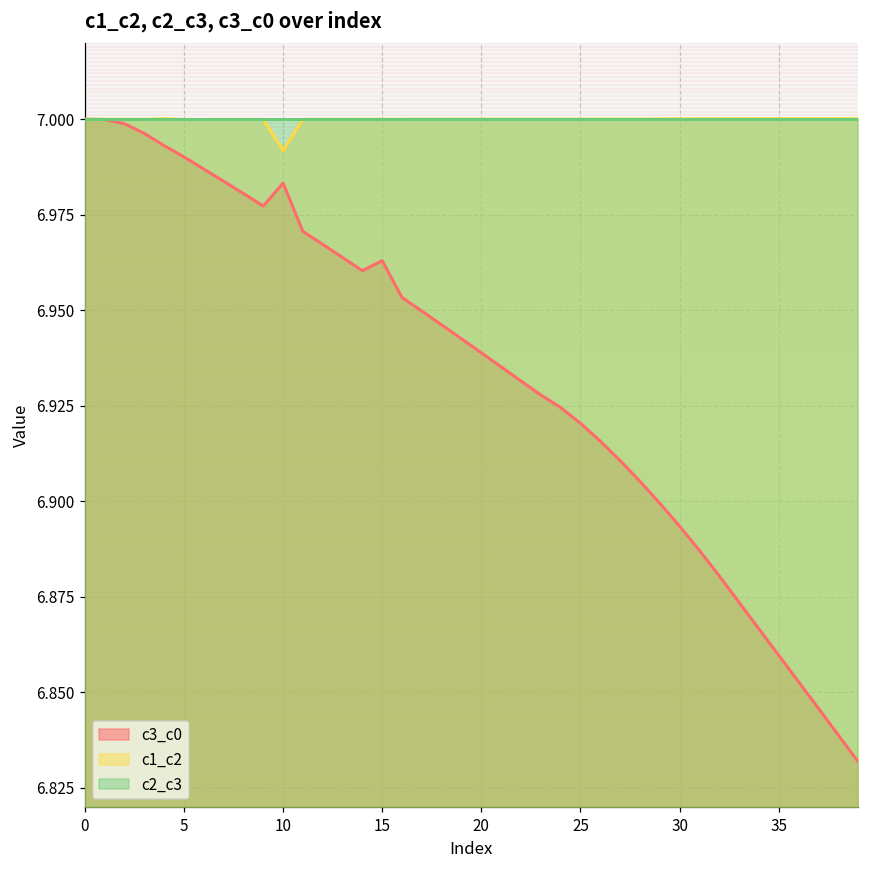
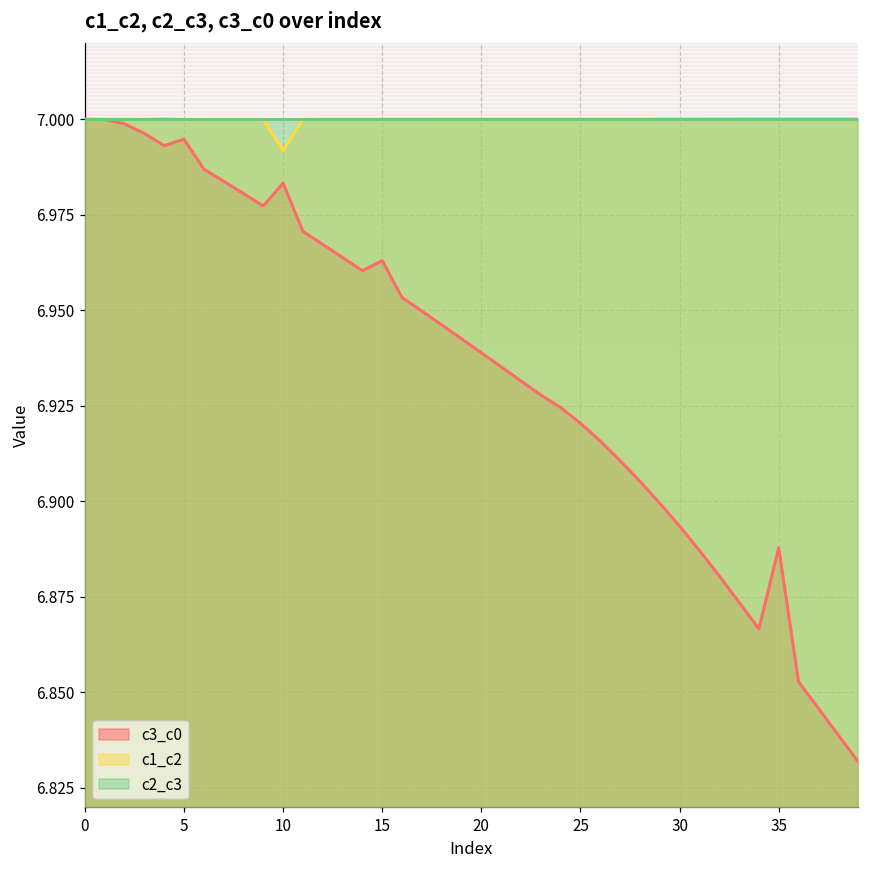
c3_c0, 5: 6.990 -> 6.995
c3_c0, 35: 6.860 -> 6.888
